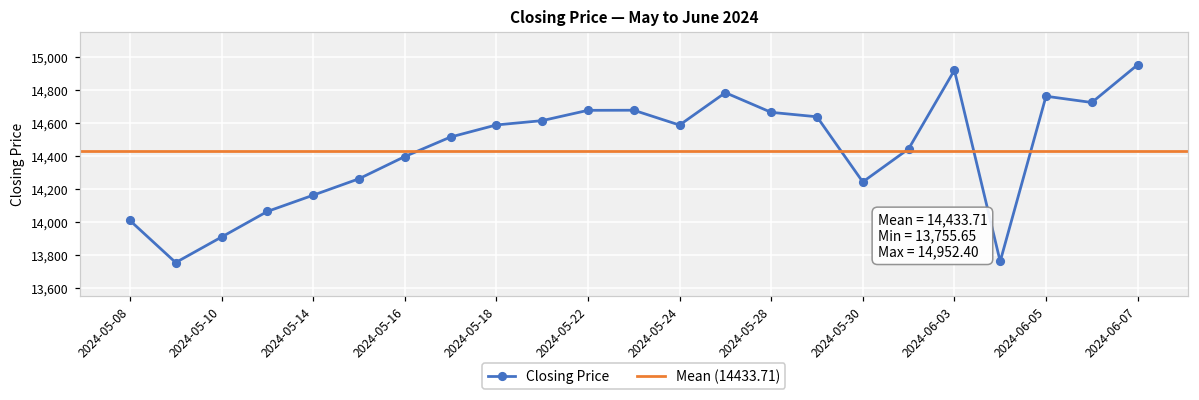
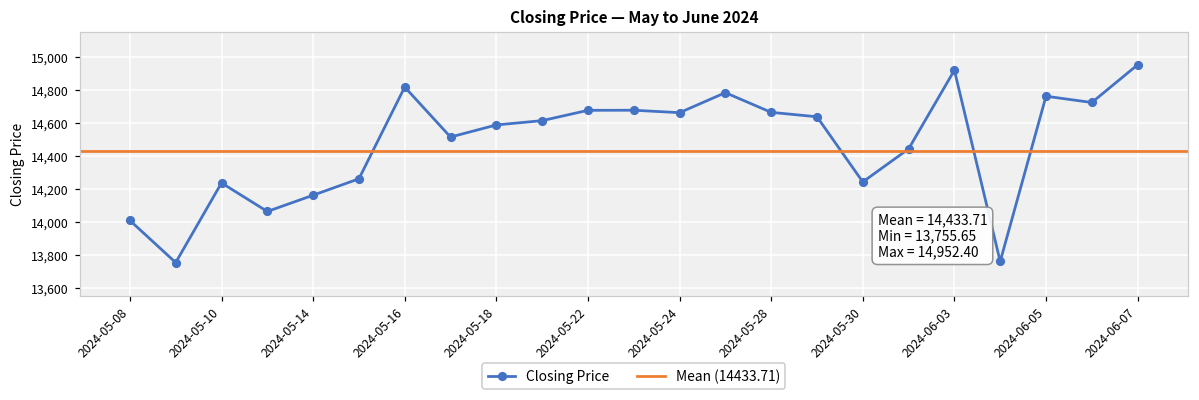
2024-05-10: 13,910 -> 14,240
2024-05-16: 14,400 -> 14,820
2024-05-24: 14,590 -> 14,660
